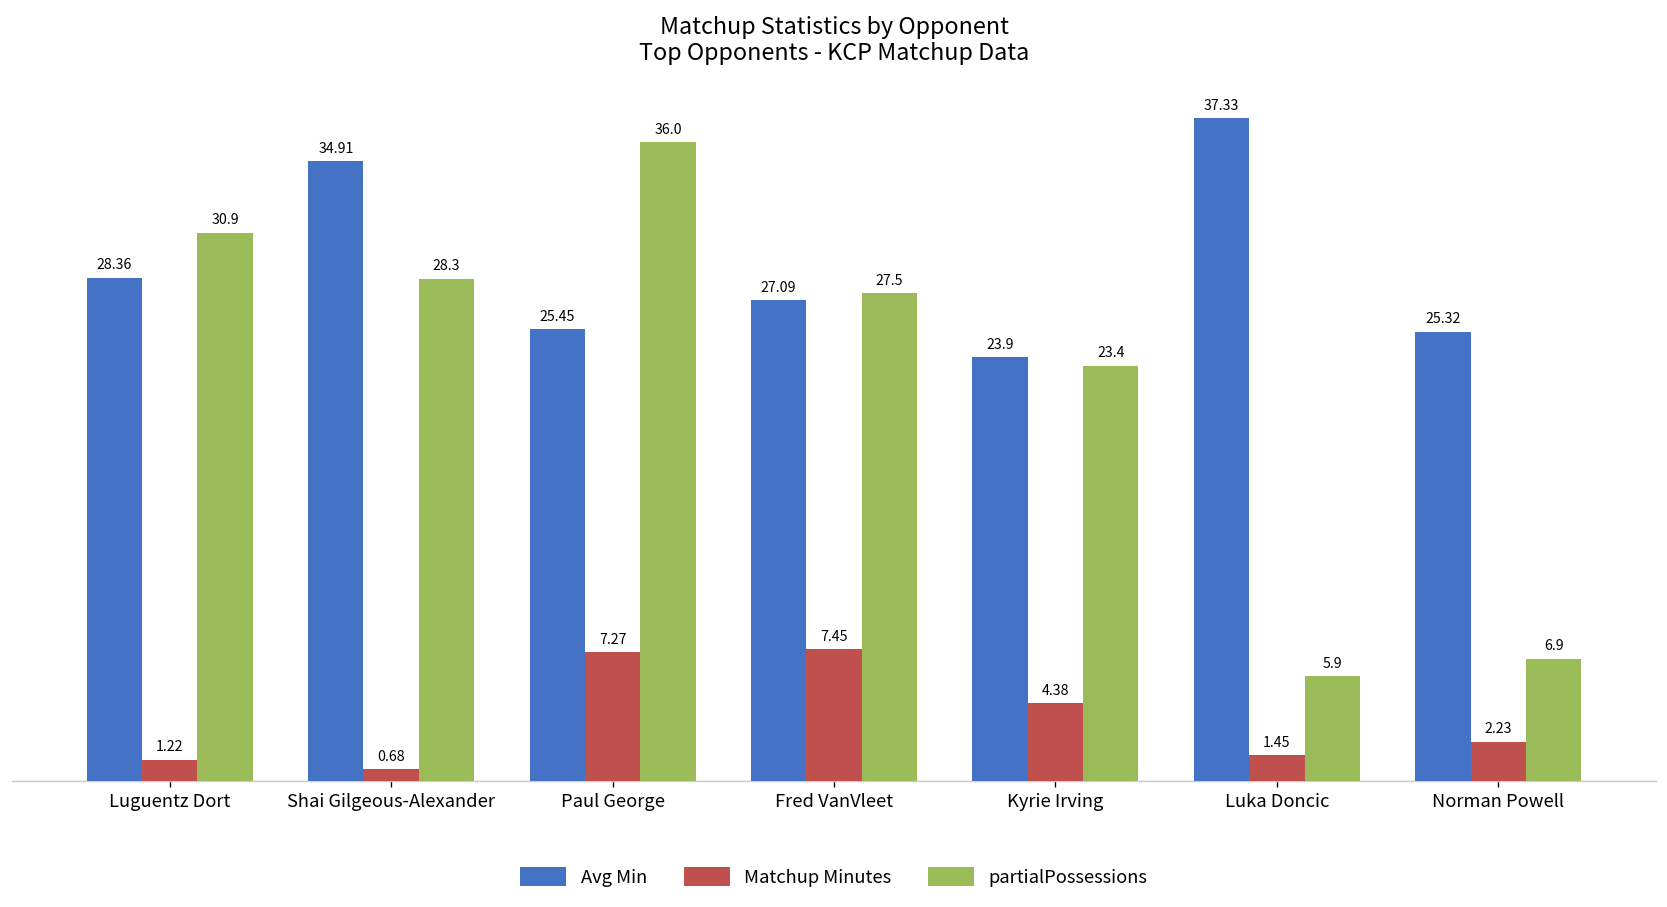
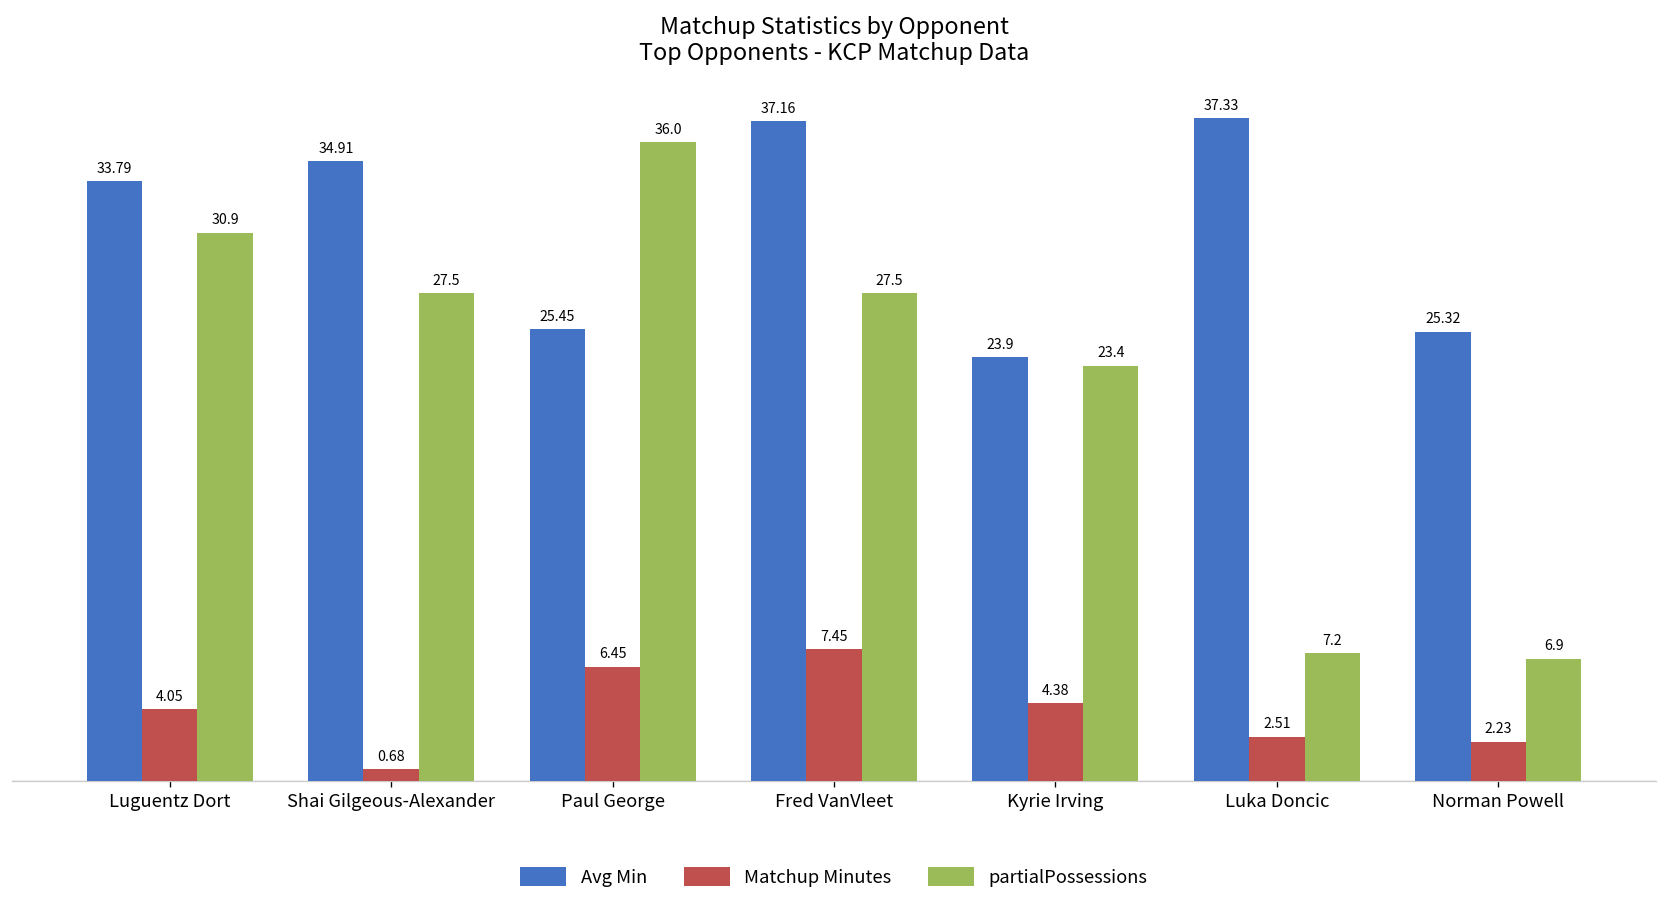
Avg Min, Luguentz Dort: 28.36 -> 33.79
Matchup Minutes, Luguentz Dort: 1.22 -> 4.05
partialPossessions, Shai Gilgeous-Alexander: 28.3 -> 27.5
Matchup Minutes, Paul George: 7.27 -> 6.45
Avg Min, Fred VanVleet: 27.09 -> 37.16
Matchup Minutes, Luka Doncic: 1.45 -> 2.51
partialPossessions, Luka Doncic: 5.9 -> 7.2
